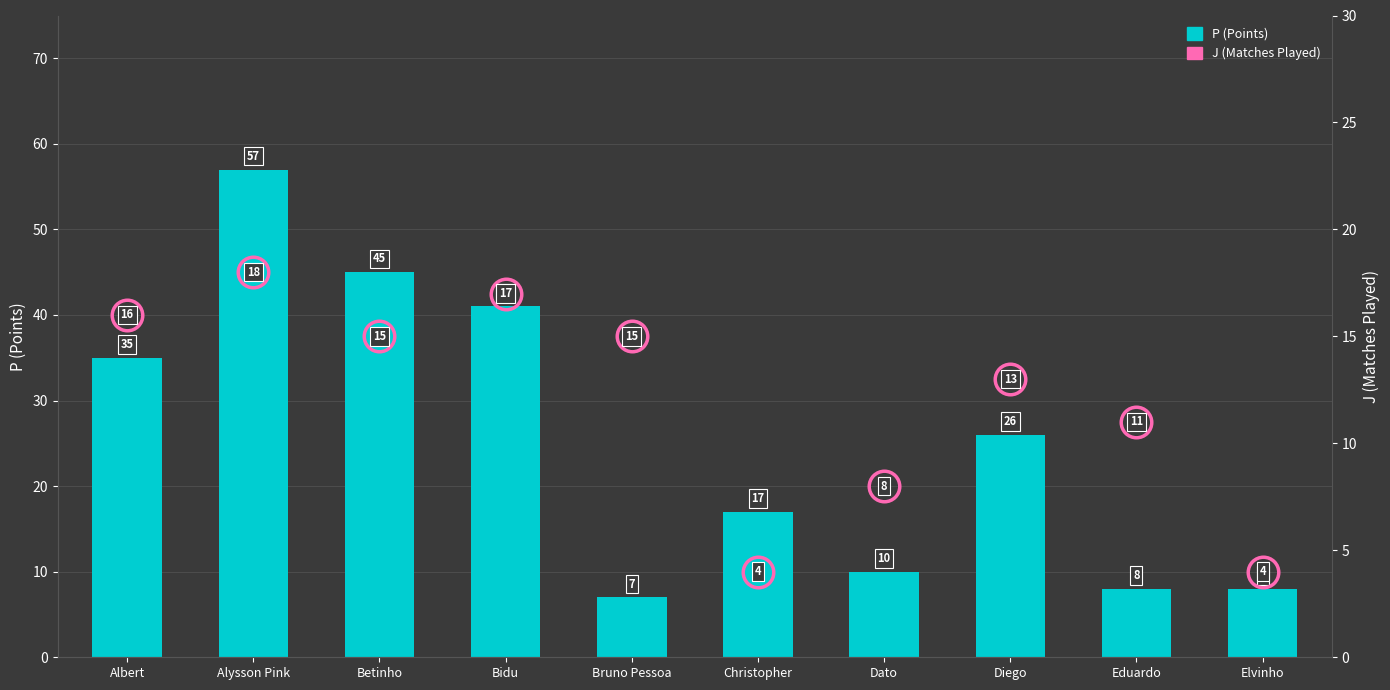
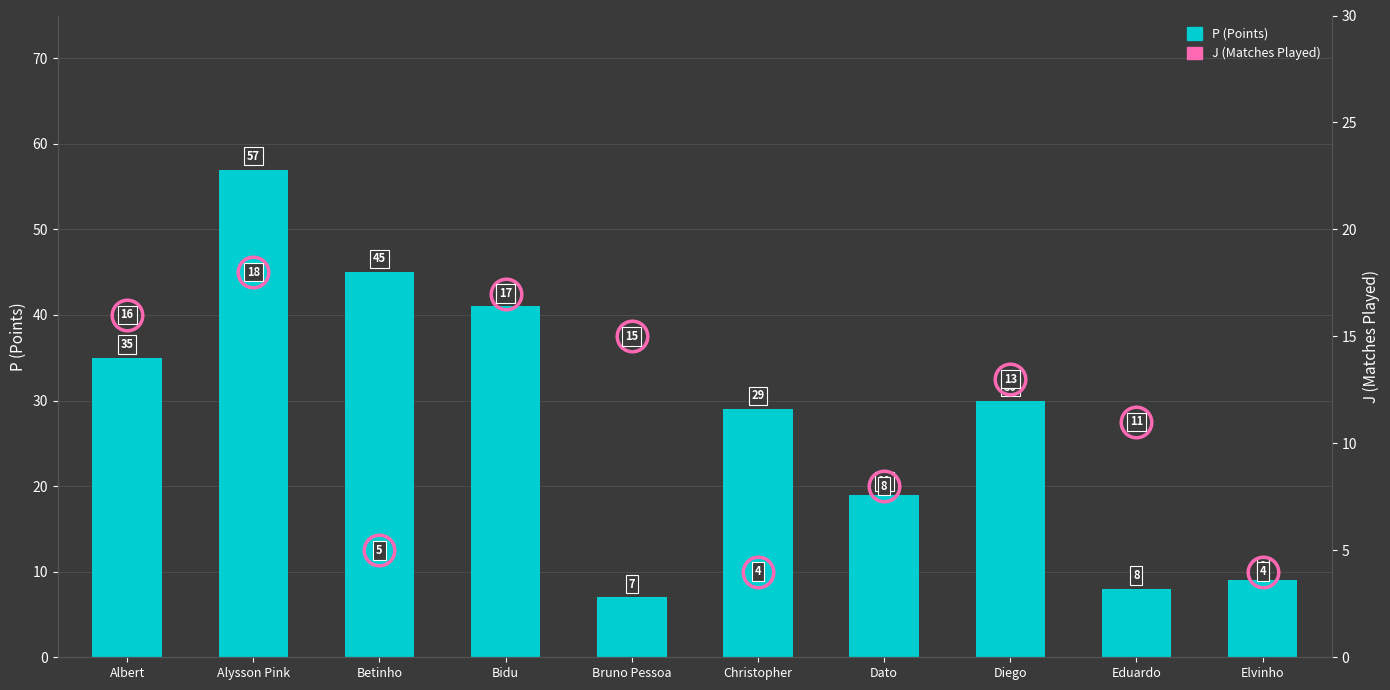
P (Points), Christopher: 17 -> 29
P (Points), Dato: 10 -> 19
P (Points), Diego: 26 -> 30
P (Points), Elvinho: 8 -> 9
J (Matches Played), Betinho: 15 -> 5
